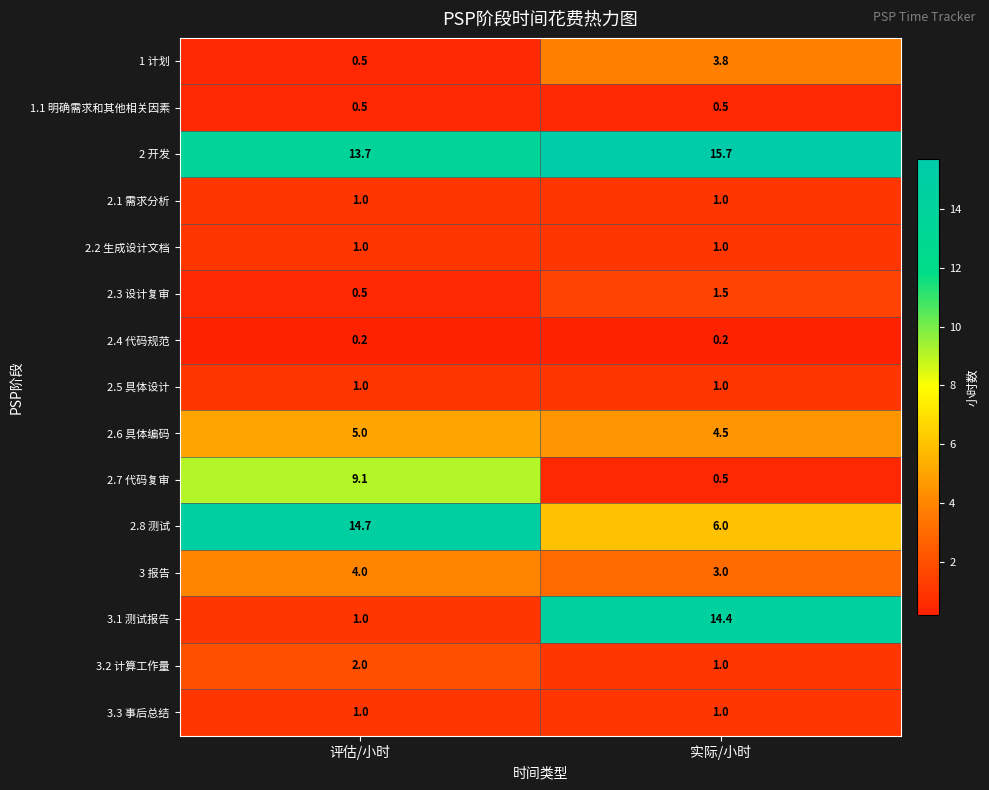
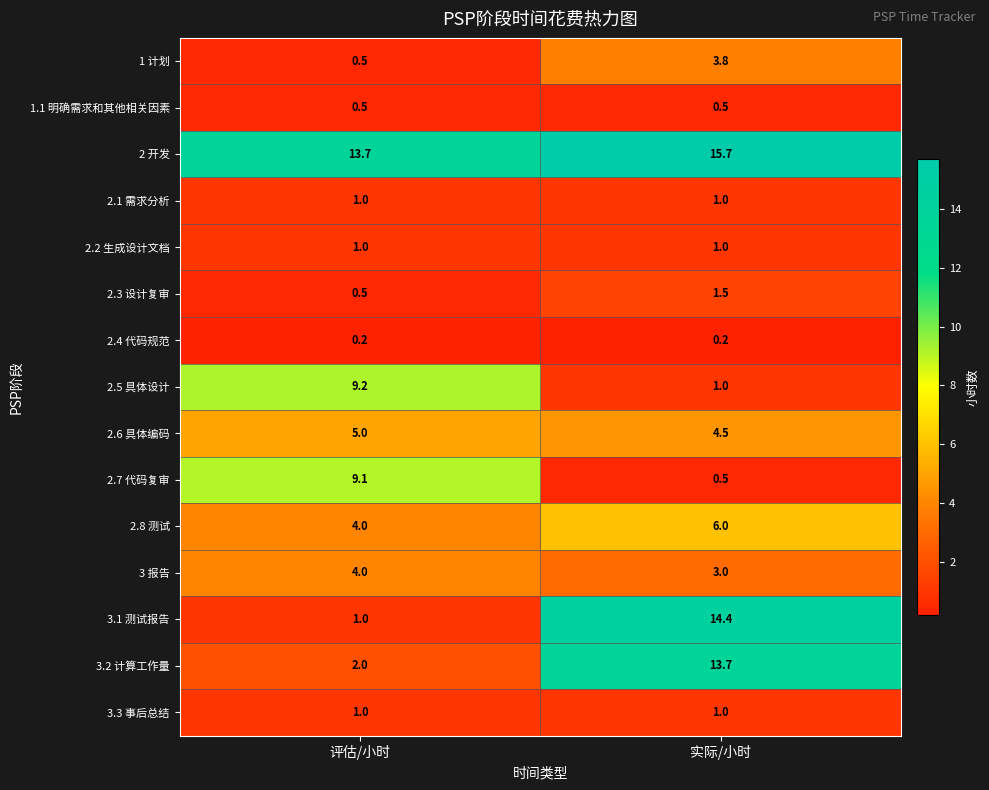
2.5 具体设计, 评估/小时: 1.0 -> 9.2
2.8 测试, 评估/小时: 14.7 -> 4.0
3.2 计算工作量, 实际/小时: 1.0 -> 13.7
